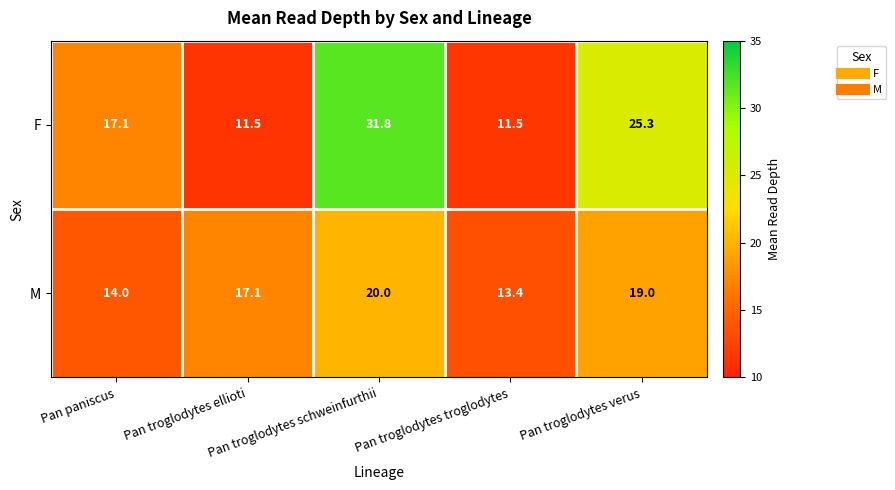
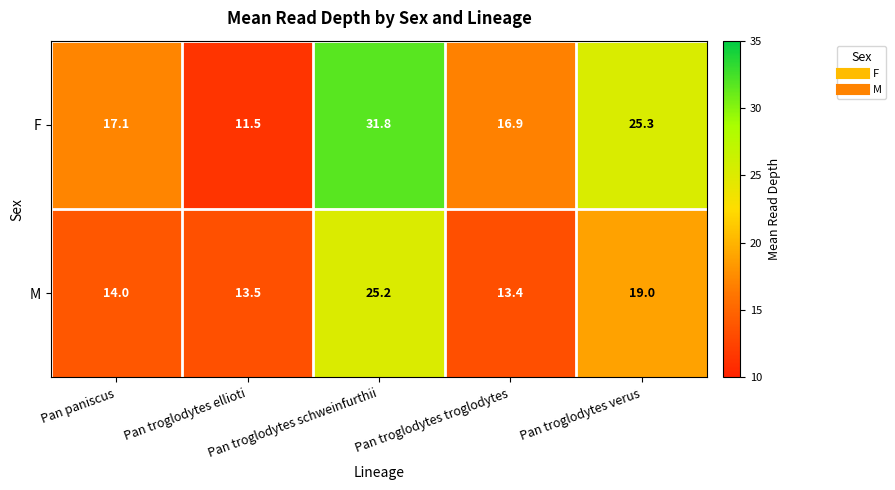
F, Pan troglodytes troglodytes: 11.5 -> 16.9
M, Pan troglodytes ellioti: 17.1 -> 13.5
M, Pan troglodytes schweinfurthii: 20.0 -> 25.2
